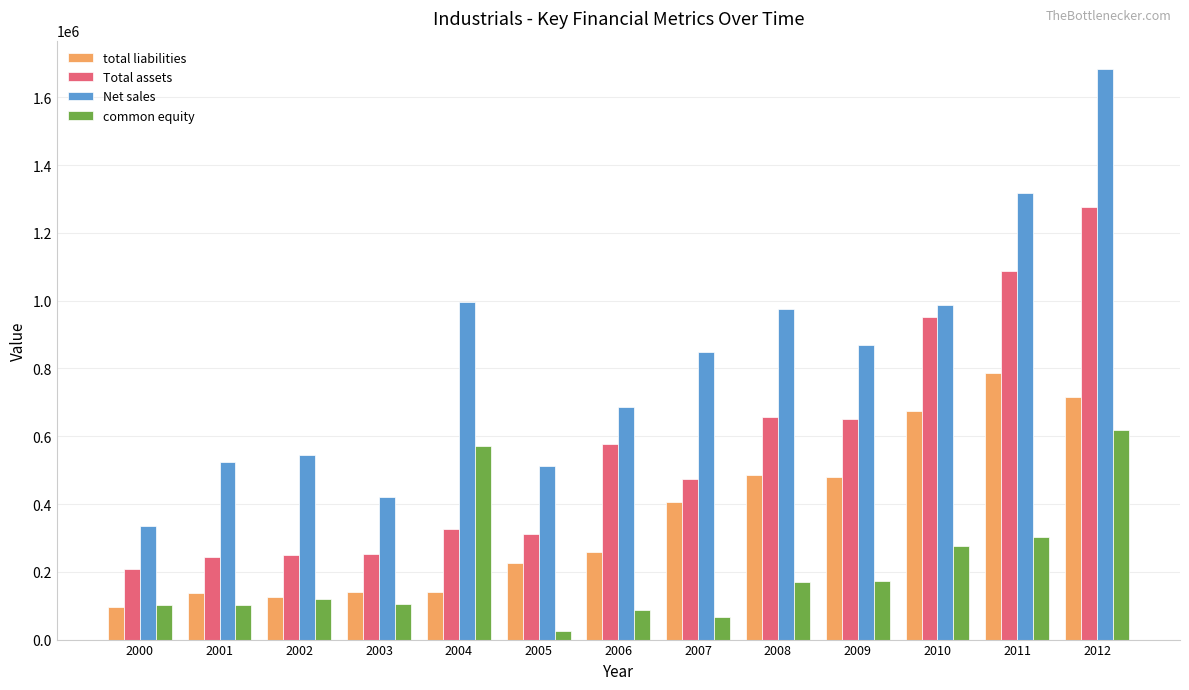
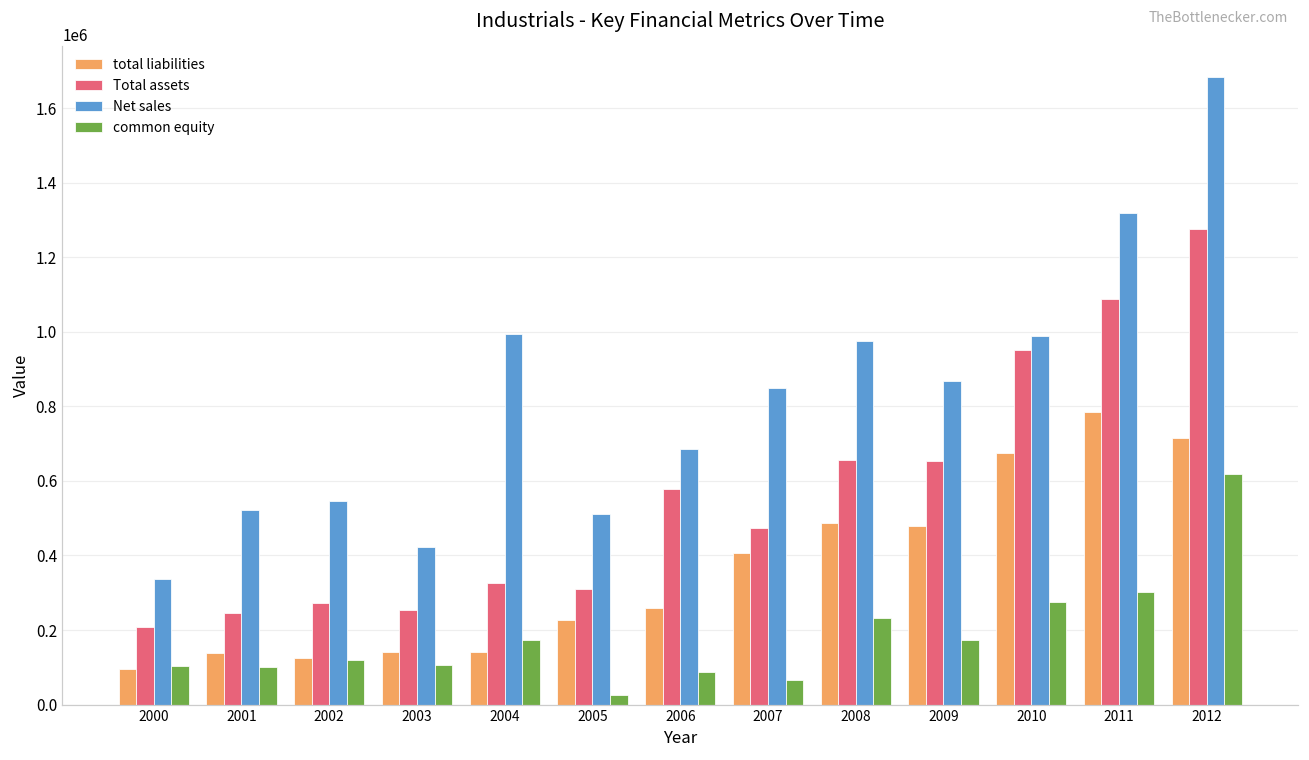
Total assets, 2002: 250000 -> 270000
common equity, 2004: 570000 -> 170000
common equity, 2008: 170000 -> 230000
